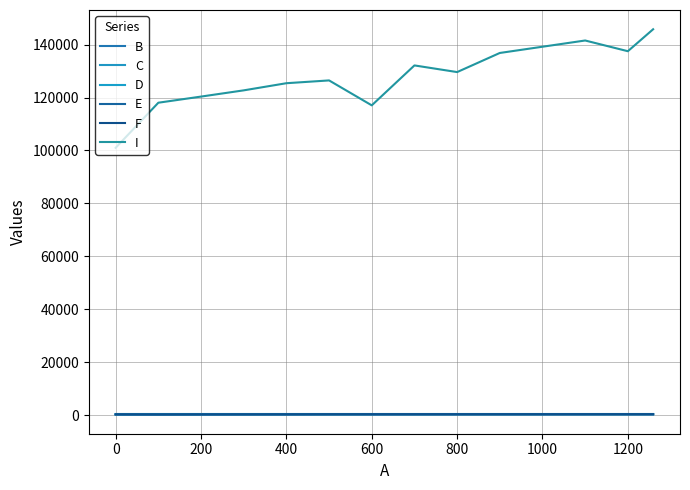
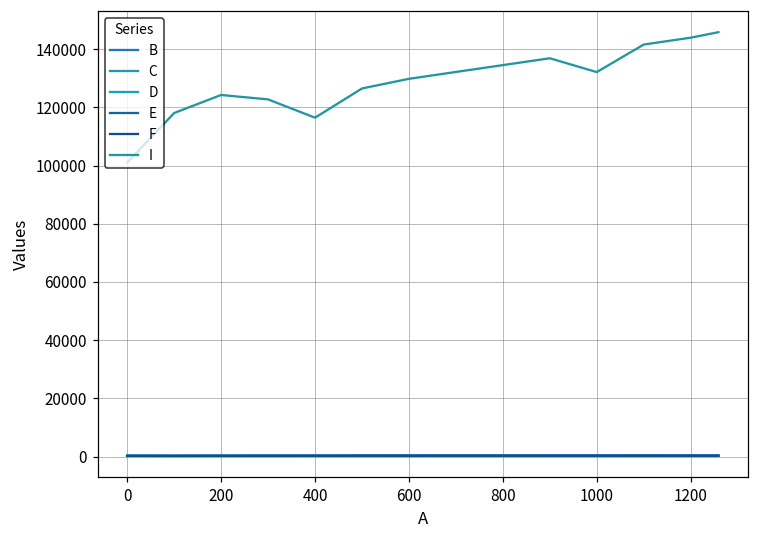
I, 200: 120000 -> 124000
I, 400: 125000 -> 116000
I, 600: 117000 -> 130000
I, 800: 130000 -> 134000
I, 1000: 139000 -> 132000
I, 1200: 137000 -> 144000
